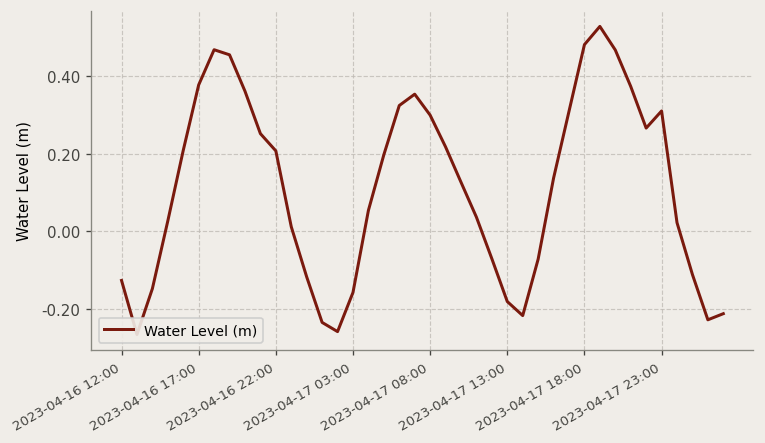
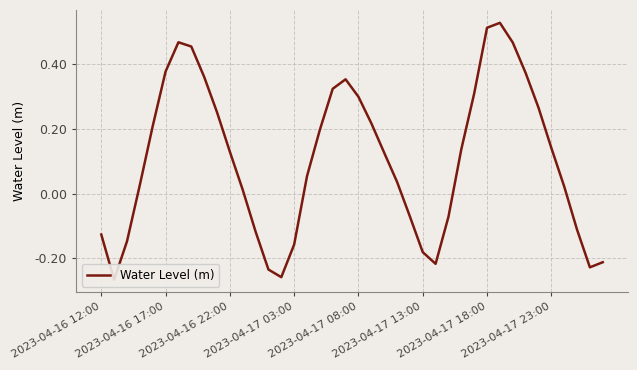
2023-04-16 22:00: 0.21 -> 0.13
2023-04-17 18:00: 0.48 -> 0.51
2023-04-17 23:00: 0.31 -> 0.14
